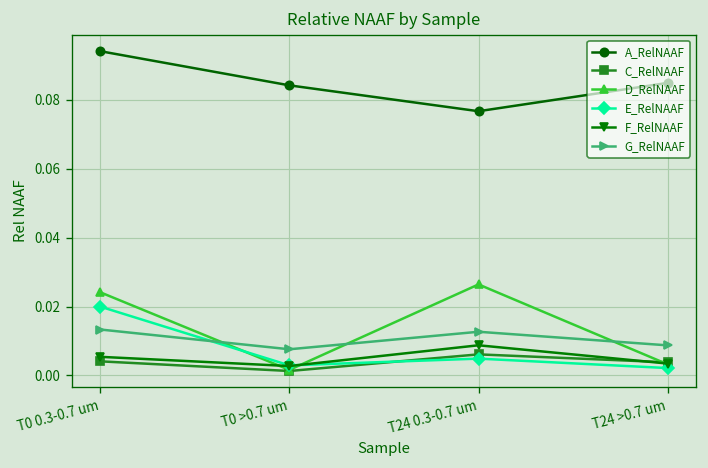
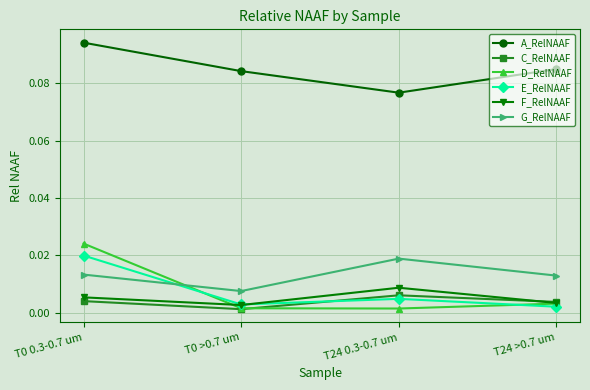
D_RelNAAF, T24 0.3-0.7 um: 0.026 -> 0.002
G_RelNAAF, T24 0.3-0.7 um: 0.013 -> 0.019
G_RelNAAF, T24 >0.7 um: 0.009 -> 0.013
